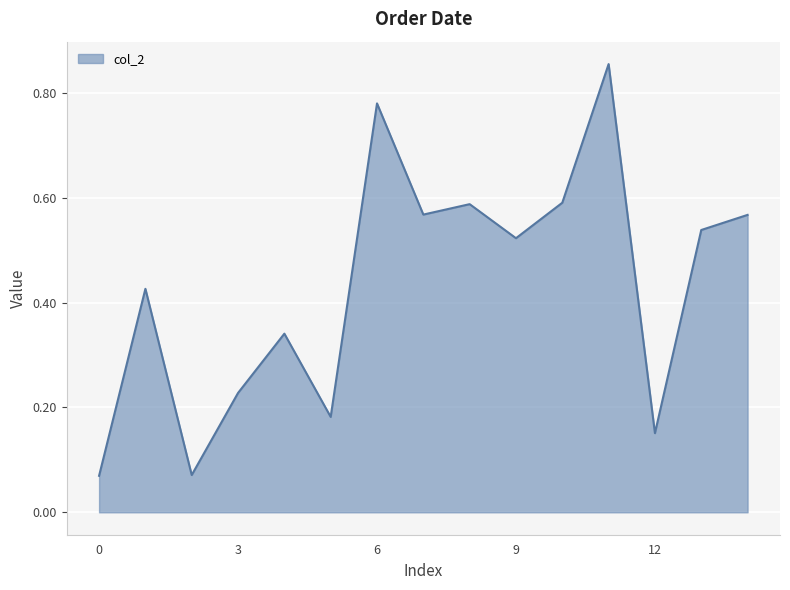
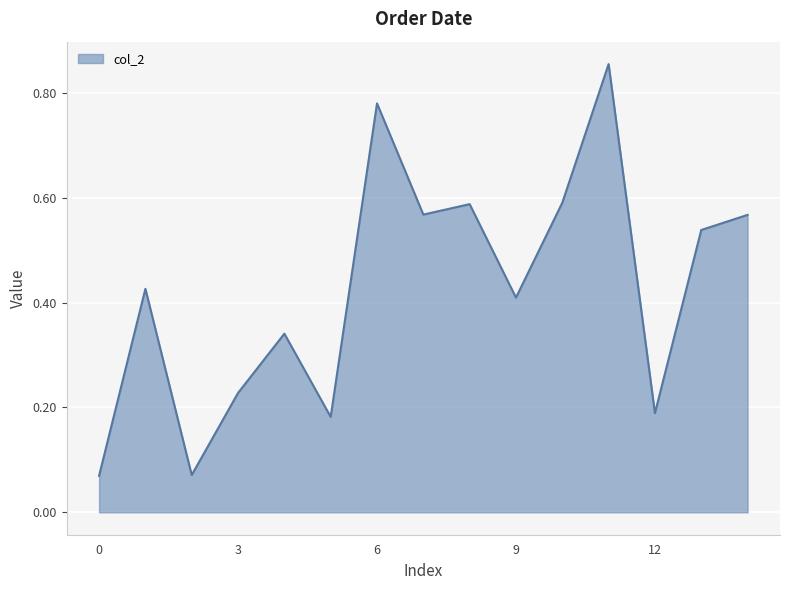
9: 0.52 -> 0.41
12: 0.15 -> 0.19
